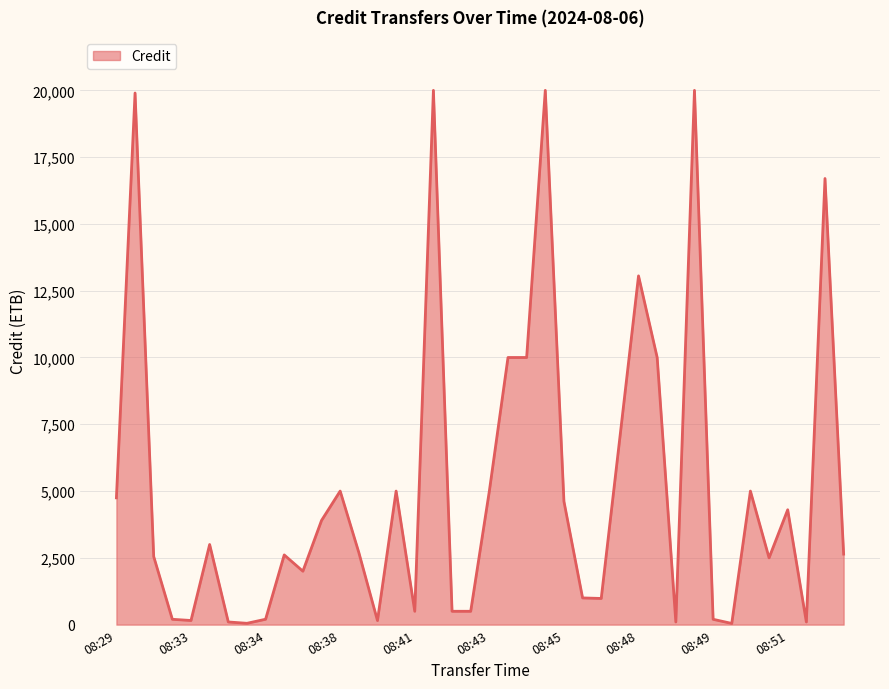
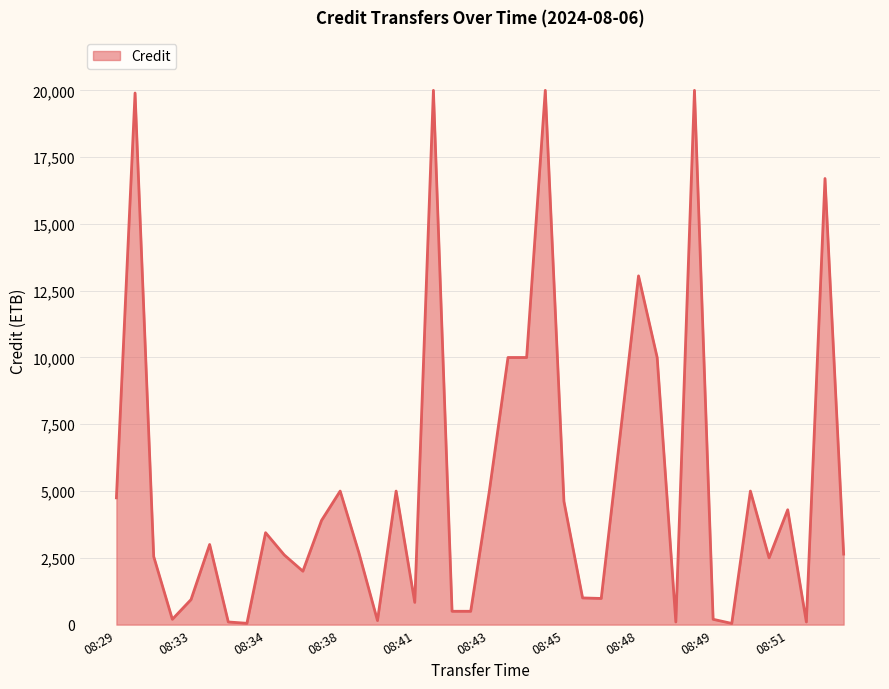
08:33: 200 -> 900
08:34: 200 -> 3,400
08:41: 500 -> 800
